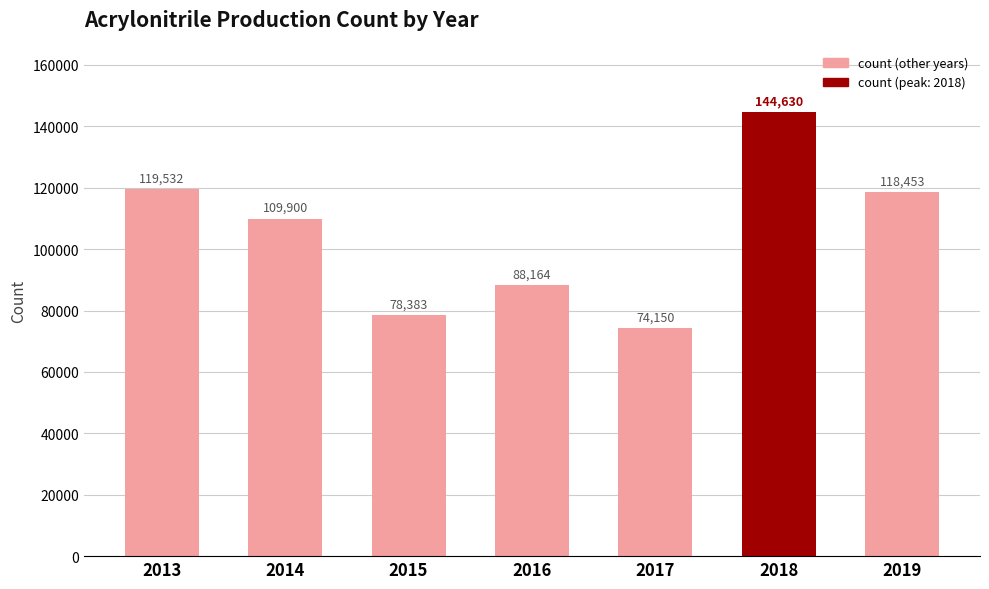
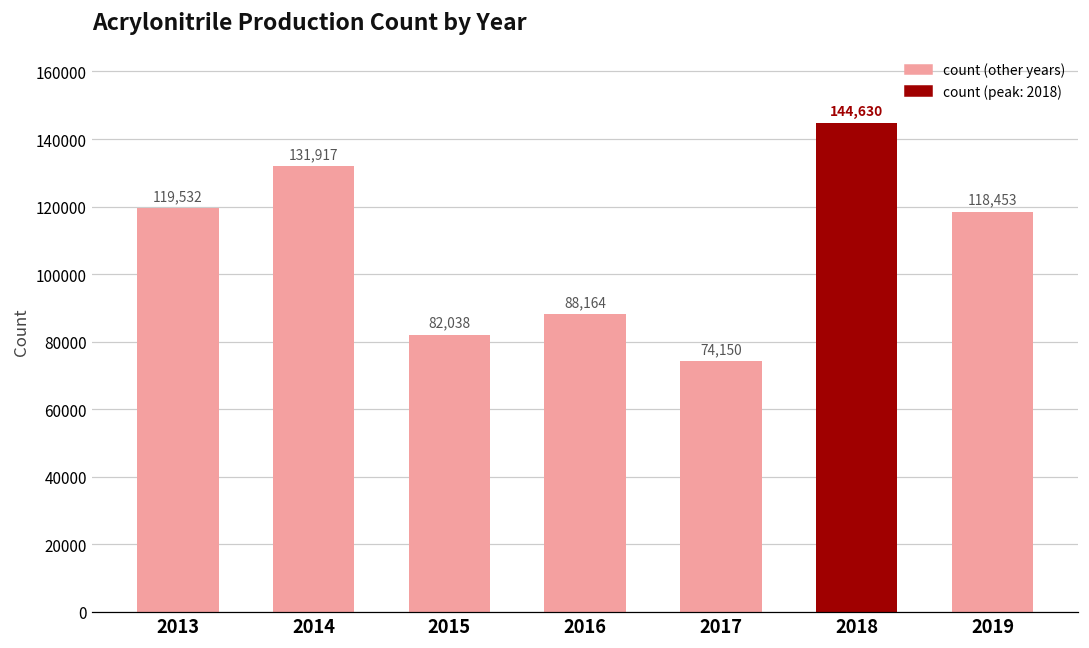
2014: 109,900 -> 131,917
2015: 78,383 -> 82,038
